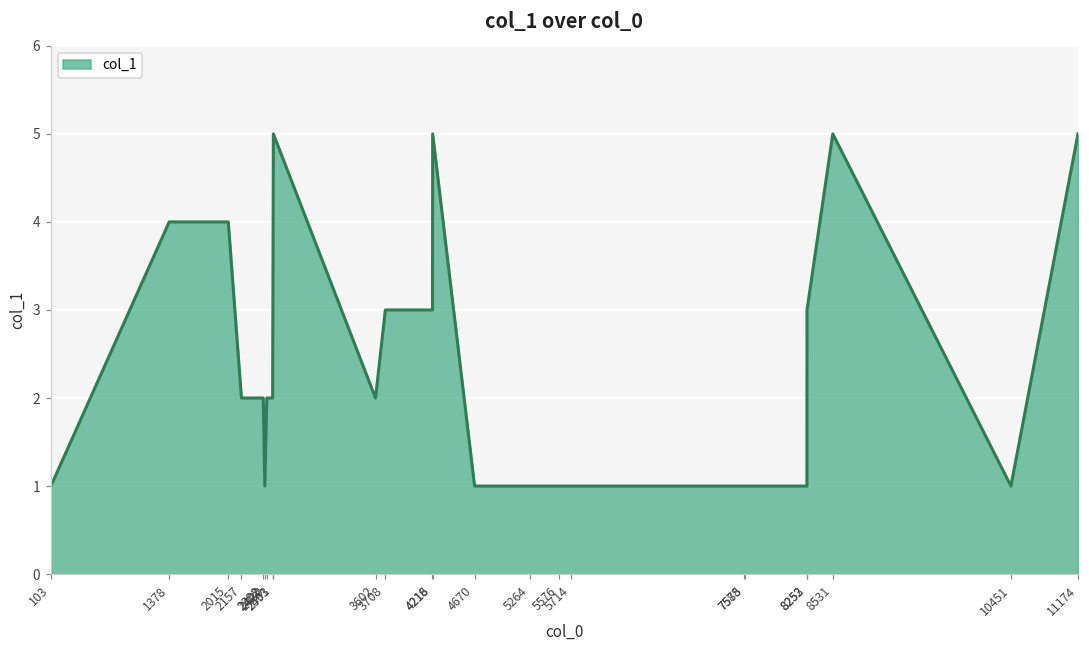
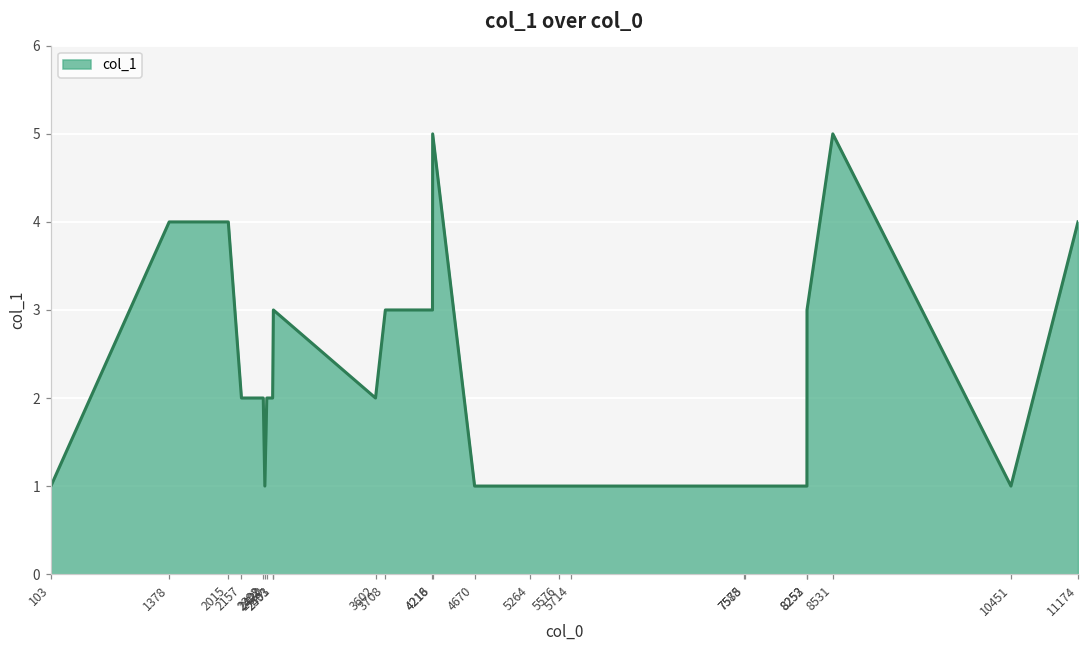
2501: 5 -> 3
11174: 5 -> 4
